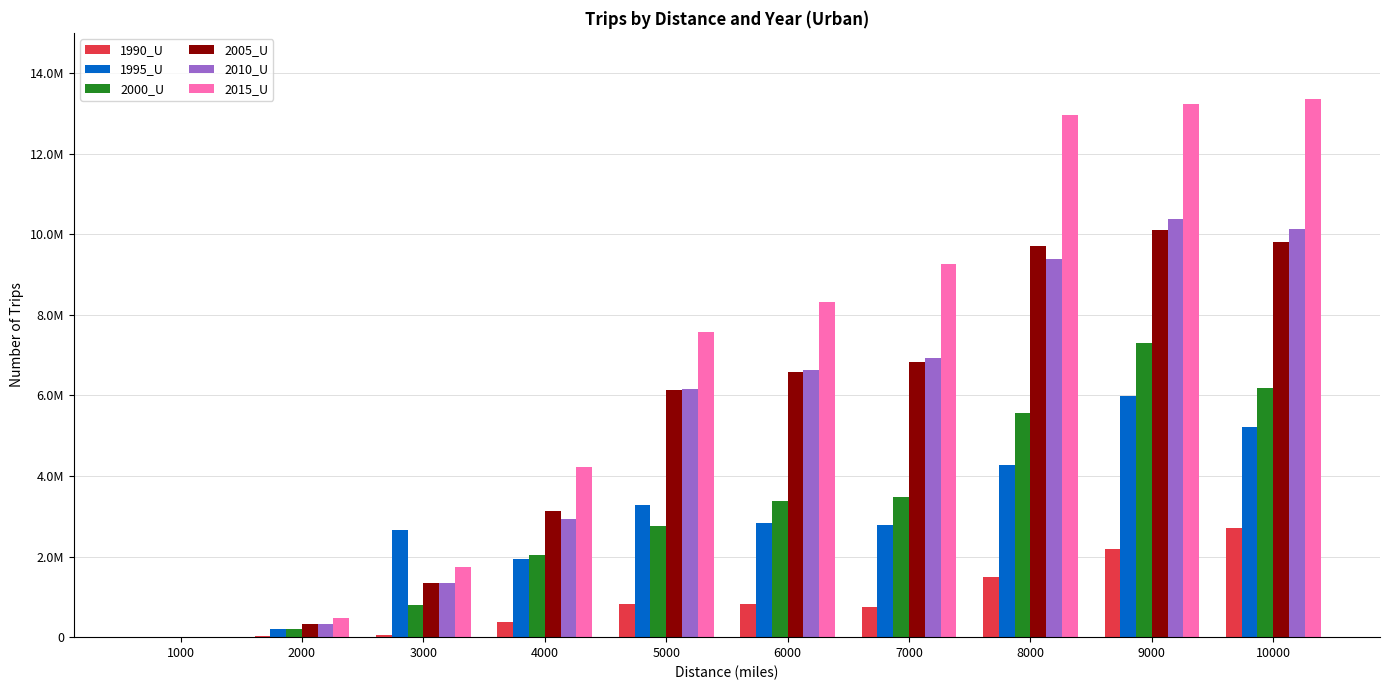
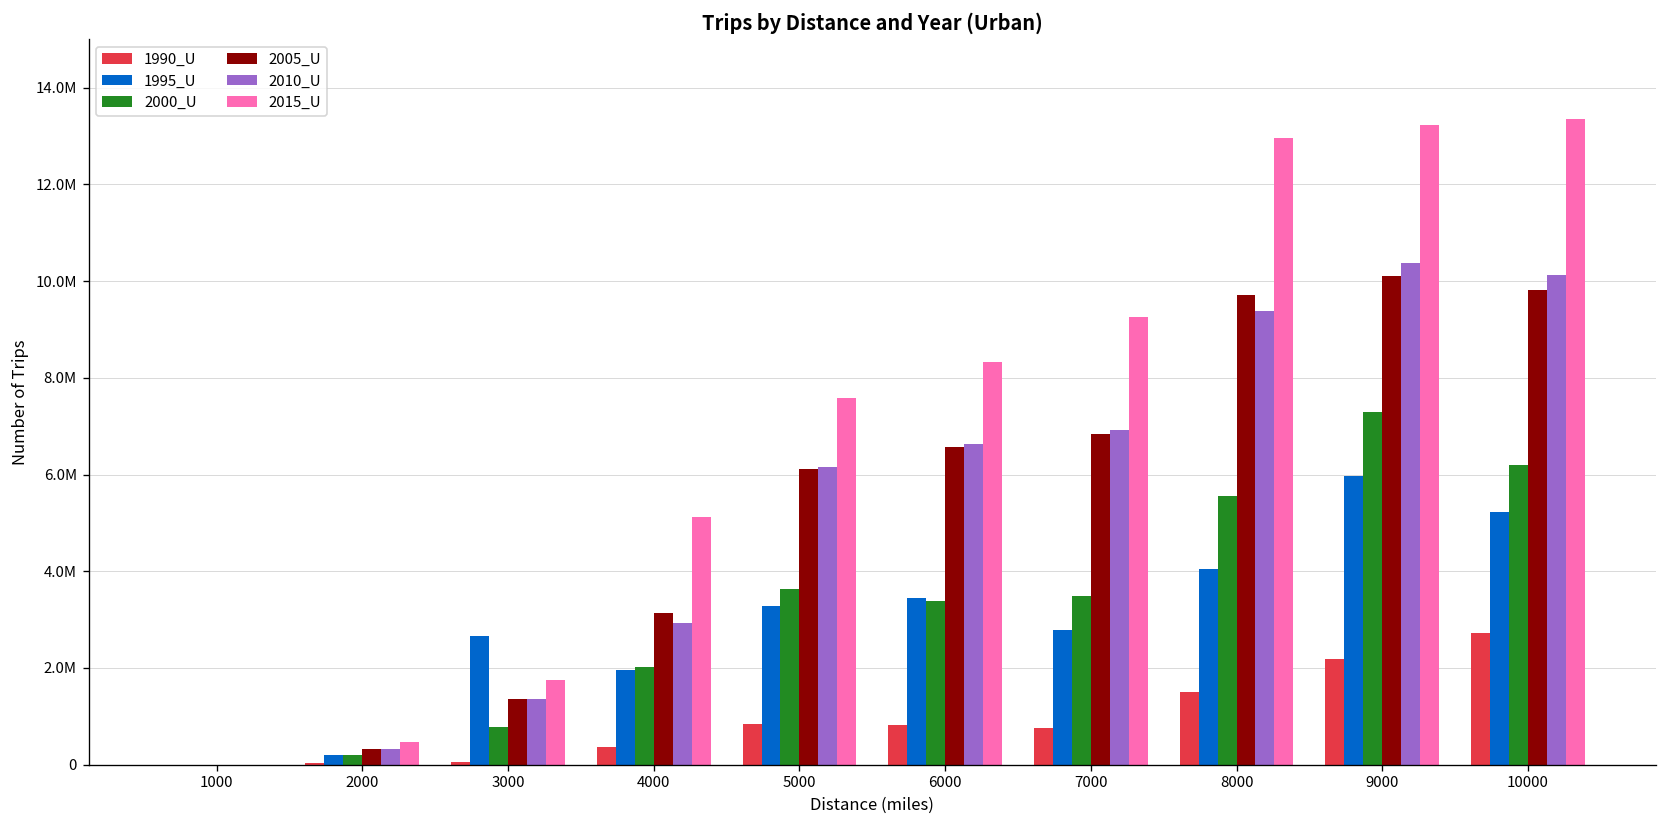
2015_U, 4000: 4200000 -> 5100000
2000_U, 5000: 2800000 -> 3600000
1995_U, 6000: 2800000 -> 3400000
1995_U, 8000: 4300000 -> 4000000
